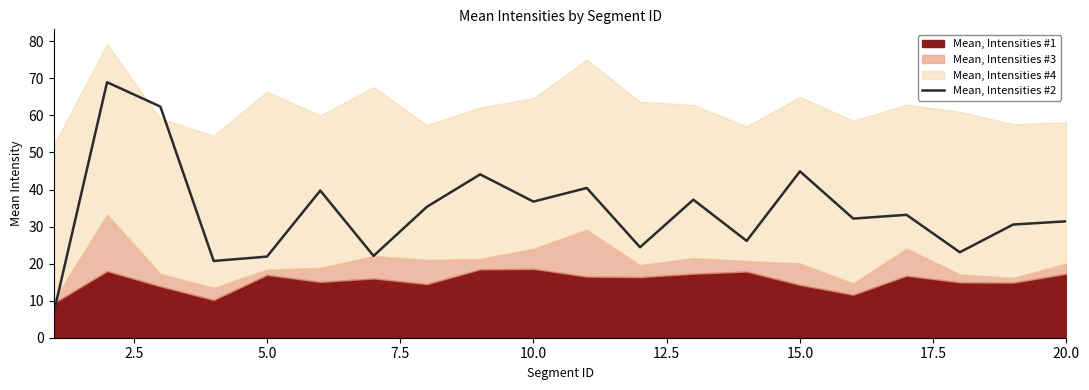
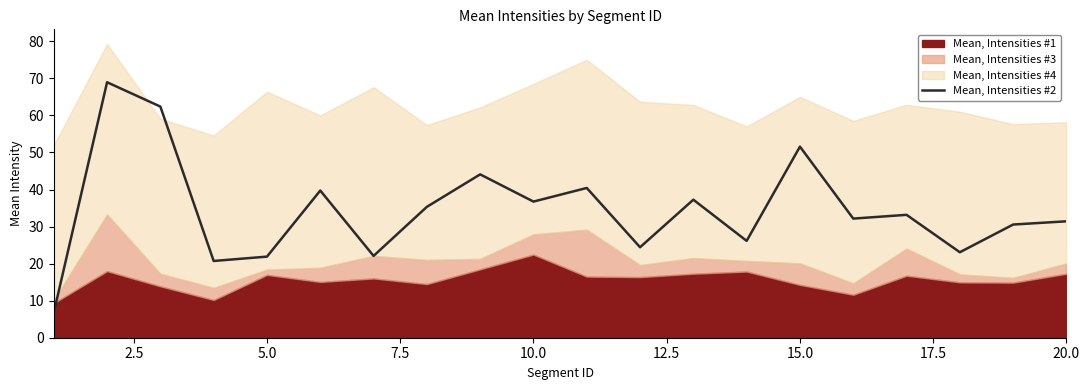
Mean, Intensities #1, 10.0: 19 -> 22
Mean, Intensities #2, 15.0: 45 -> 52
